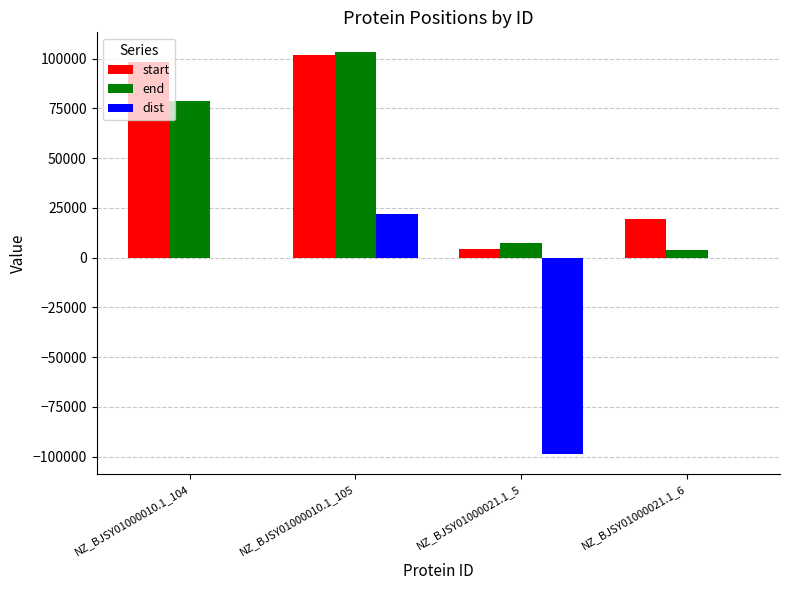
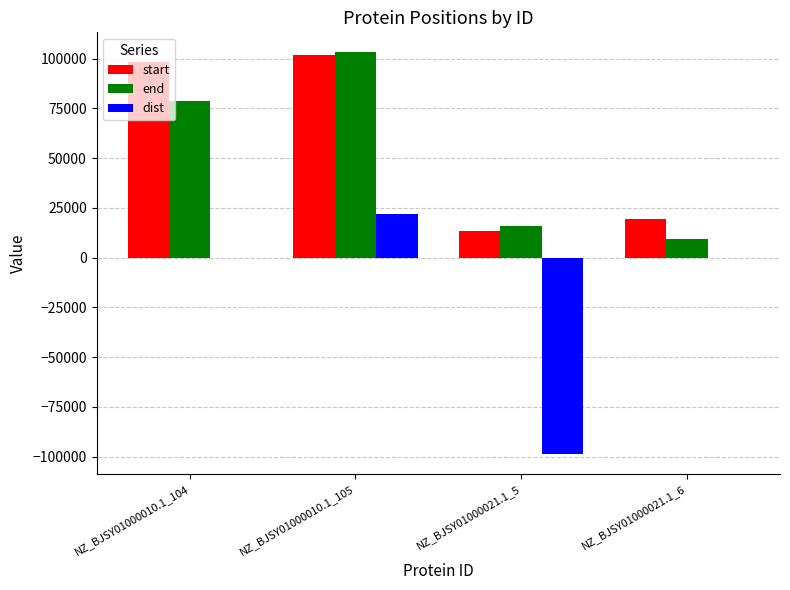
start, NZ_BJSY01000021.1_5: 4000 -> 13000
end, NZ_BJSY01000021.1_5: 8000 -> 16000
end, NZ_BJSY01000021.1_6: 4000 -> 9000
